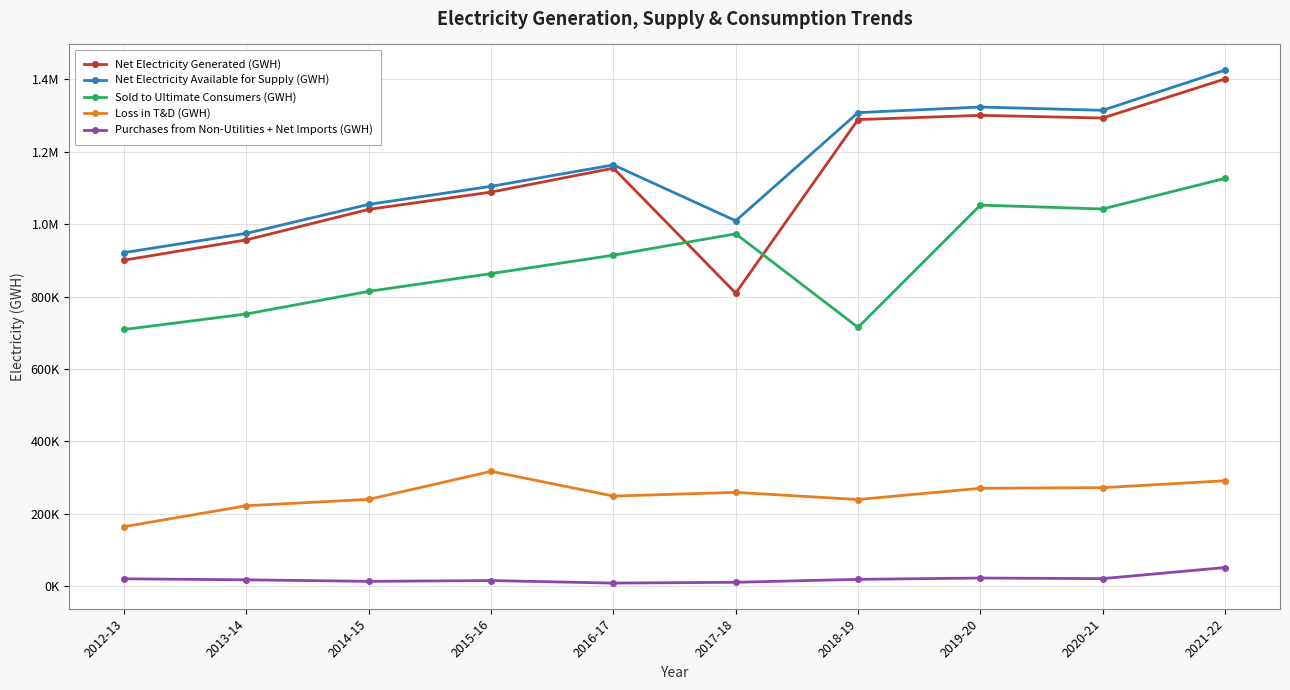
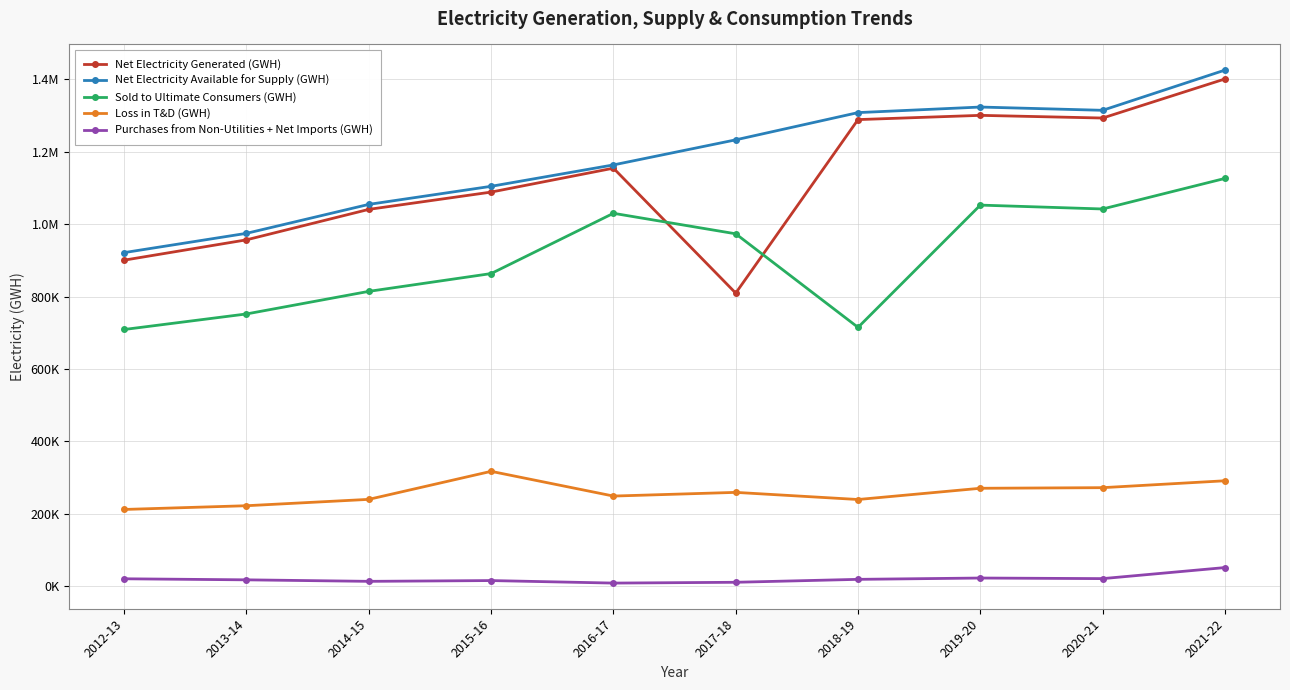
Loss in T&D (GWH), 2012-13: 160000 -> 210000
Sold to Ultimate Consumers (GWH), 2016-17: 910000 -> 1030000
Net Electricity Available for Supply (GWH), 2017-18: 1010000 -> 1230000
